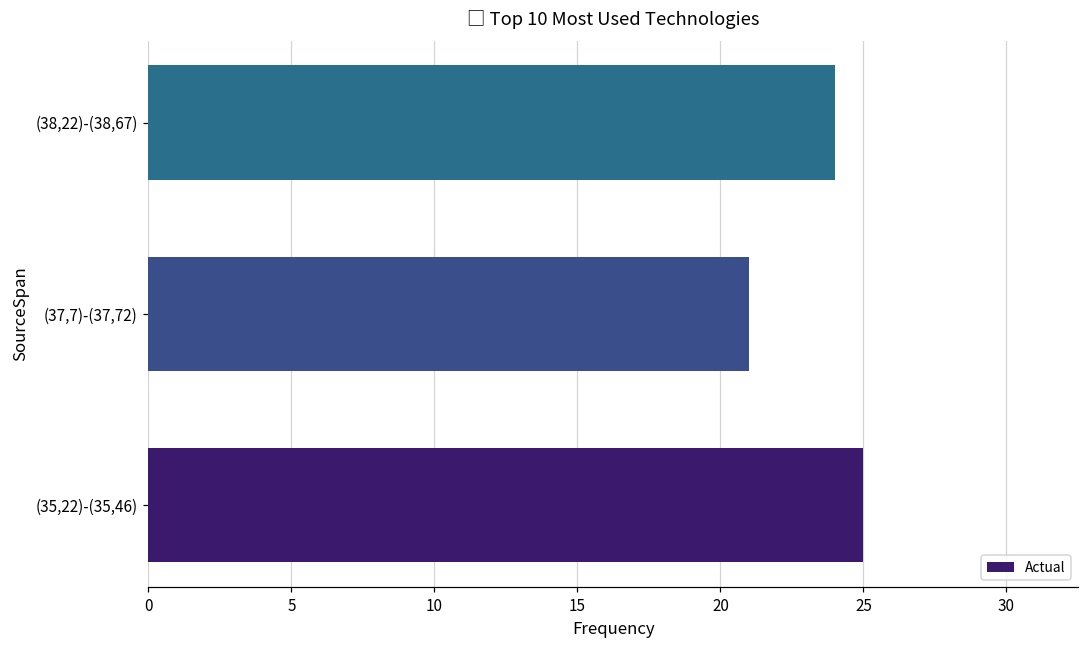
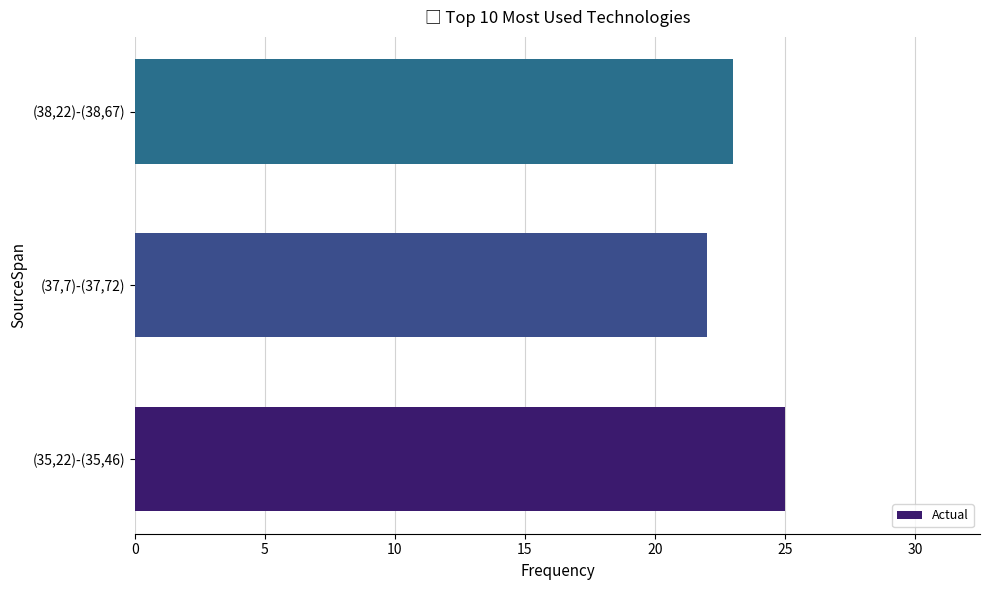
(38,22)-(38,67): 24 -> 23
(37,7)-(37,72): 21 -> 22
